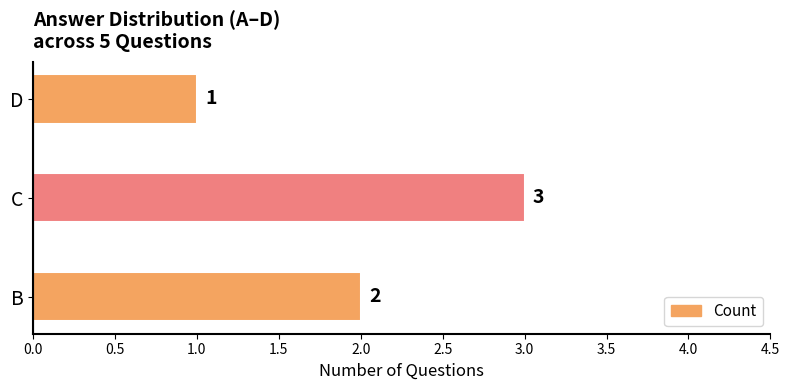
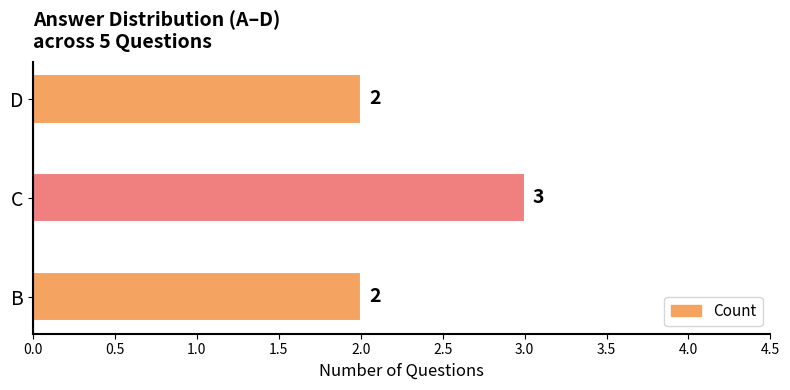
D: 1 -> 2
